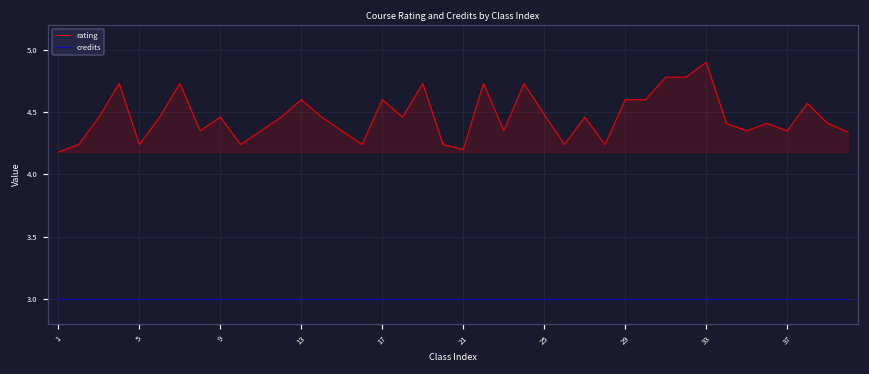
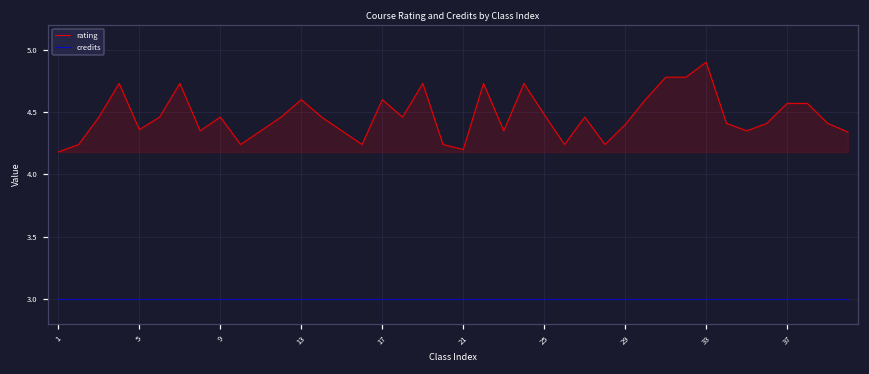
rating, 5: 4.24 -> 4.36
rating, 29: 4.6 -> 4.4
rating, 37: 4.35 -> 4.57
